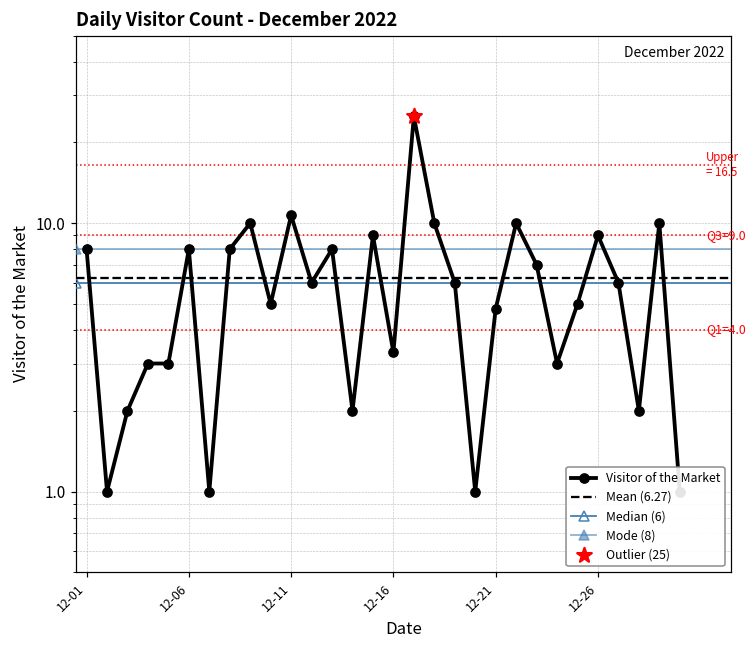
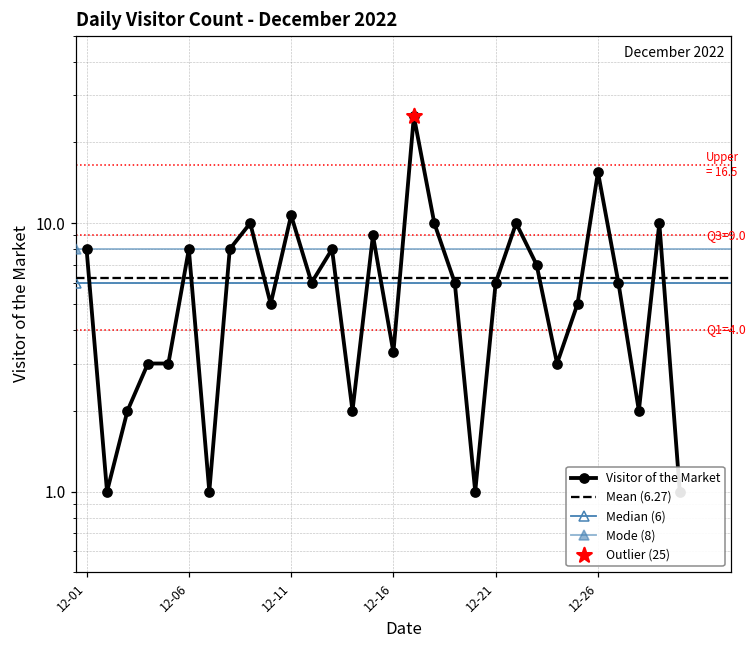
Visitor of the Market, 12-21: 4.8 -> 6.0
Visitor of the Market, 12-26: 9.0 -> 16
